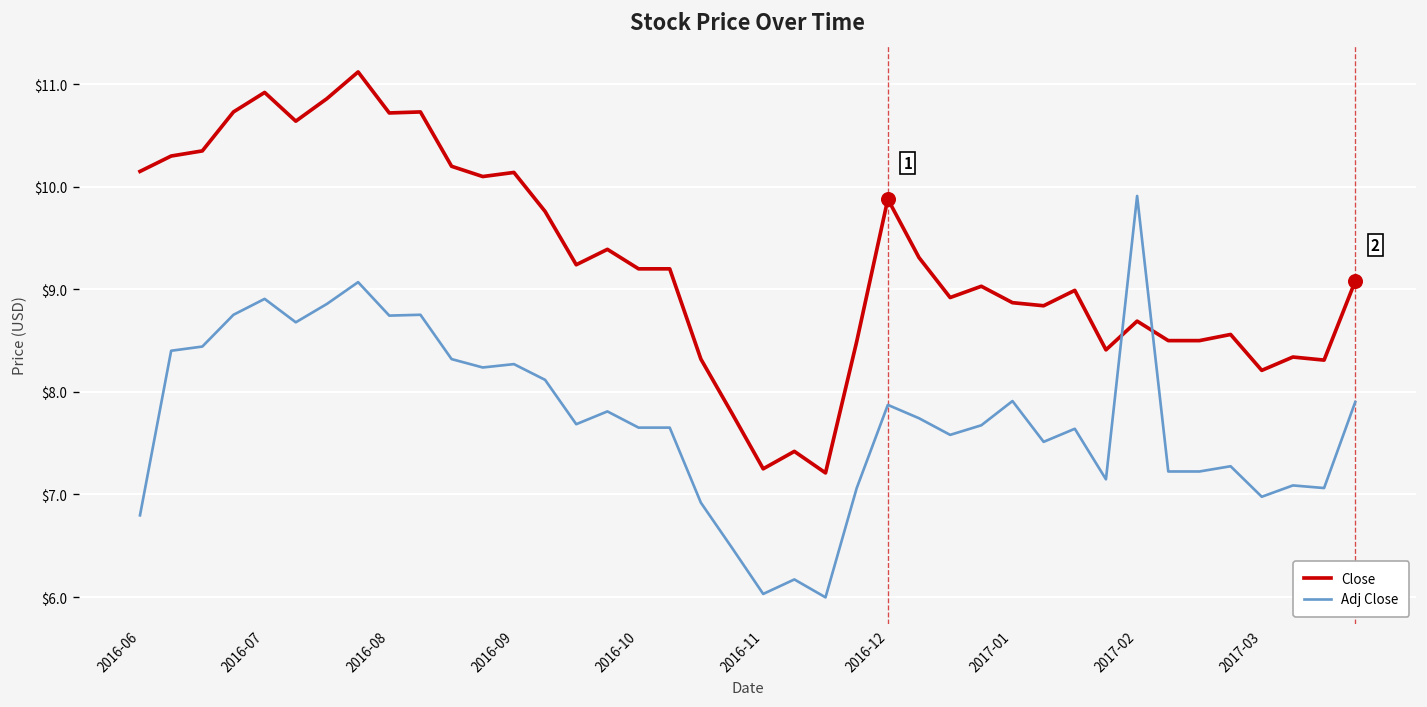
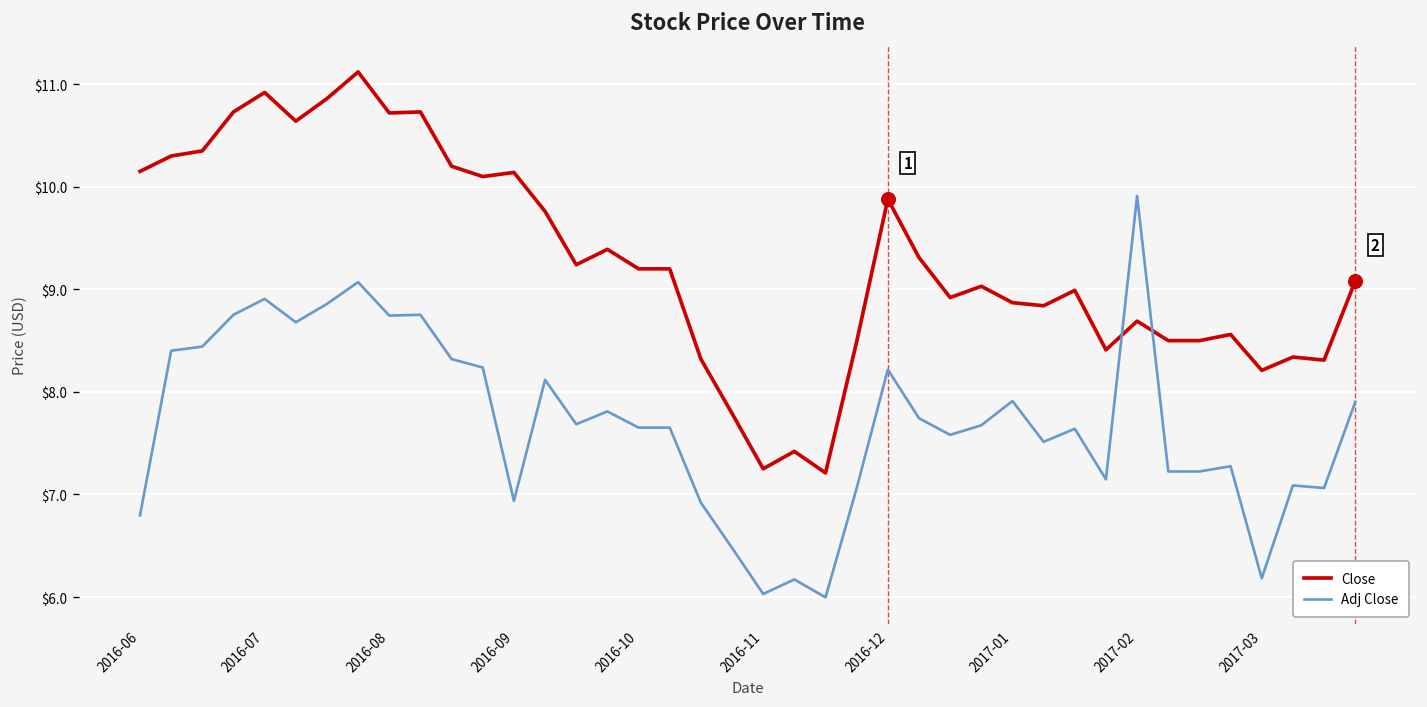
Adj Close, 2016-09: $8.3 -> $6.9
Adj Close, 2016-12: $7.9 -> $8.2
Adj Close, 2017-03: $7.0 -> $6.2
